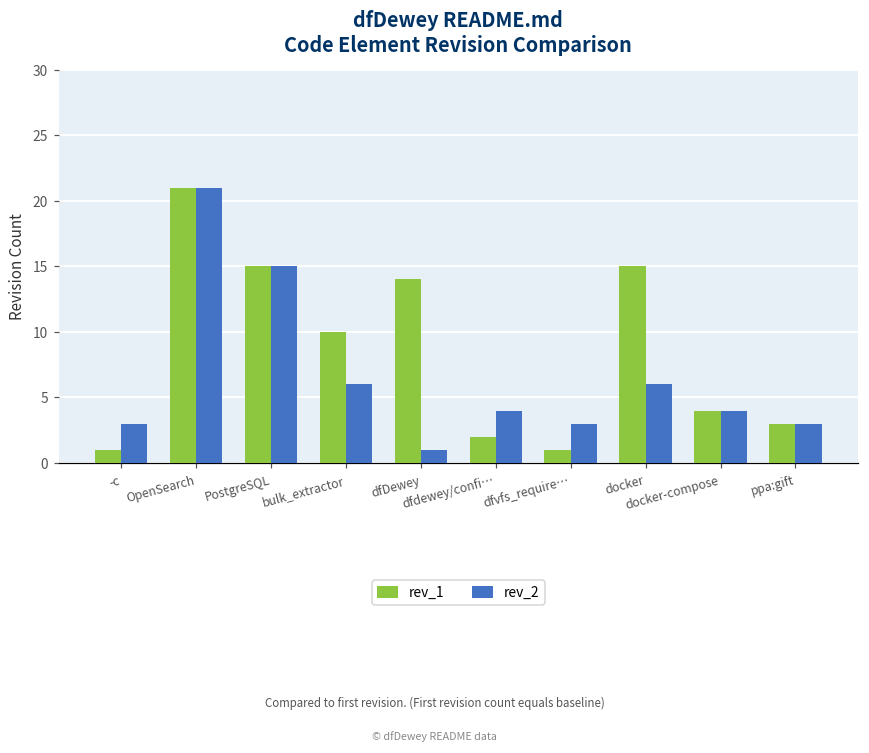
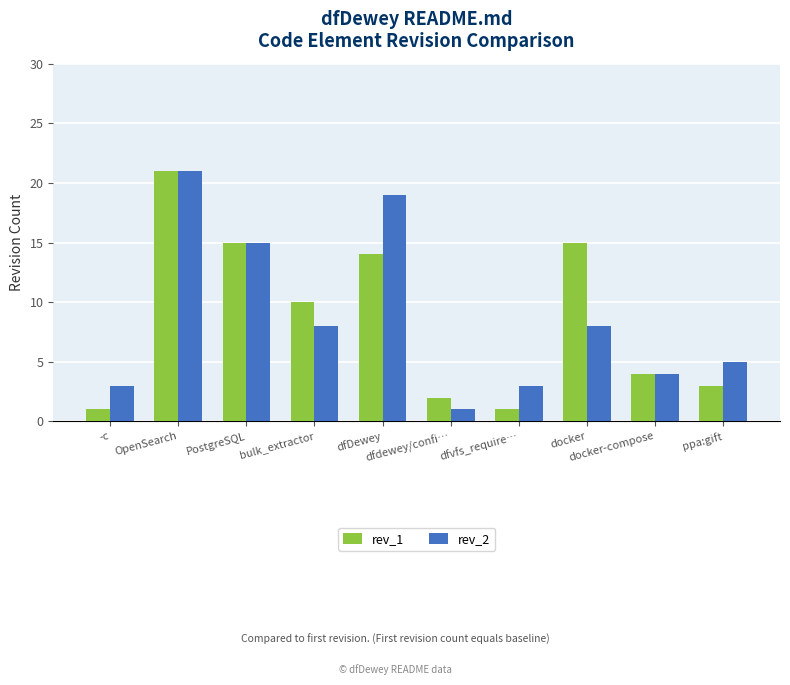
rev_2, bulk_extractor: 6 -> 8
rev_2, dfDewey: 1 -> 19
rev_2, dfdewey/confi…: 4 -> 1
rev_2, docker: 6 -> 8
rev_2, ppa:gift: 3 -> 5
